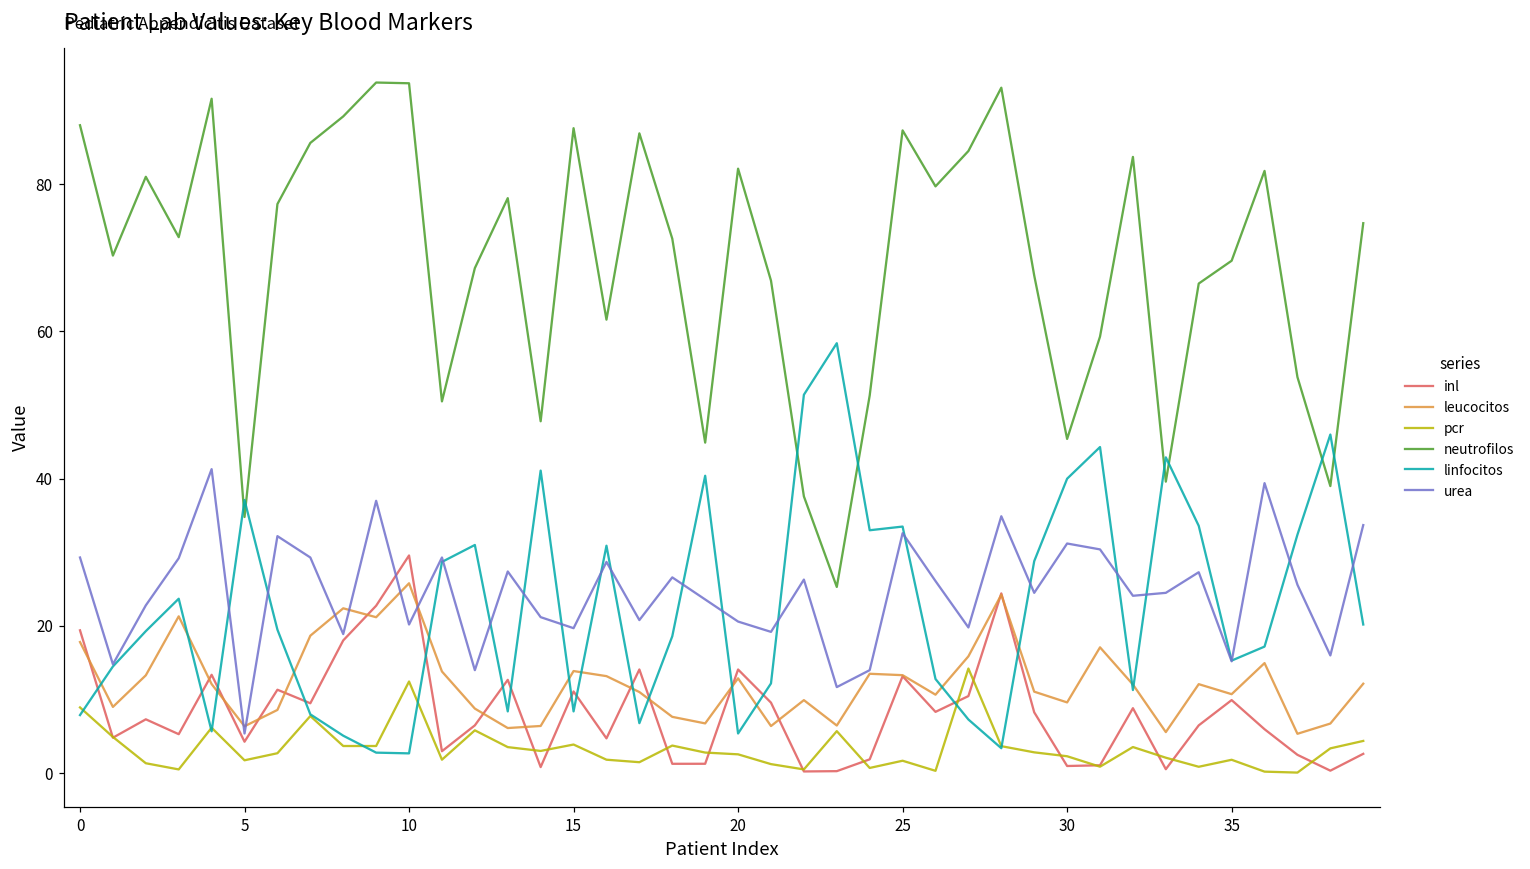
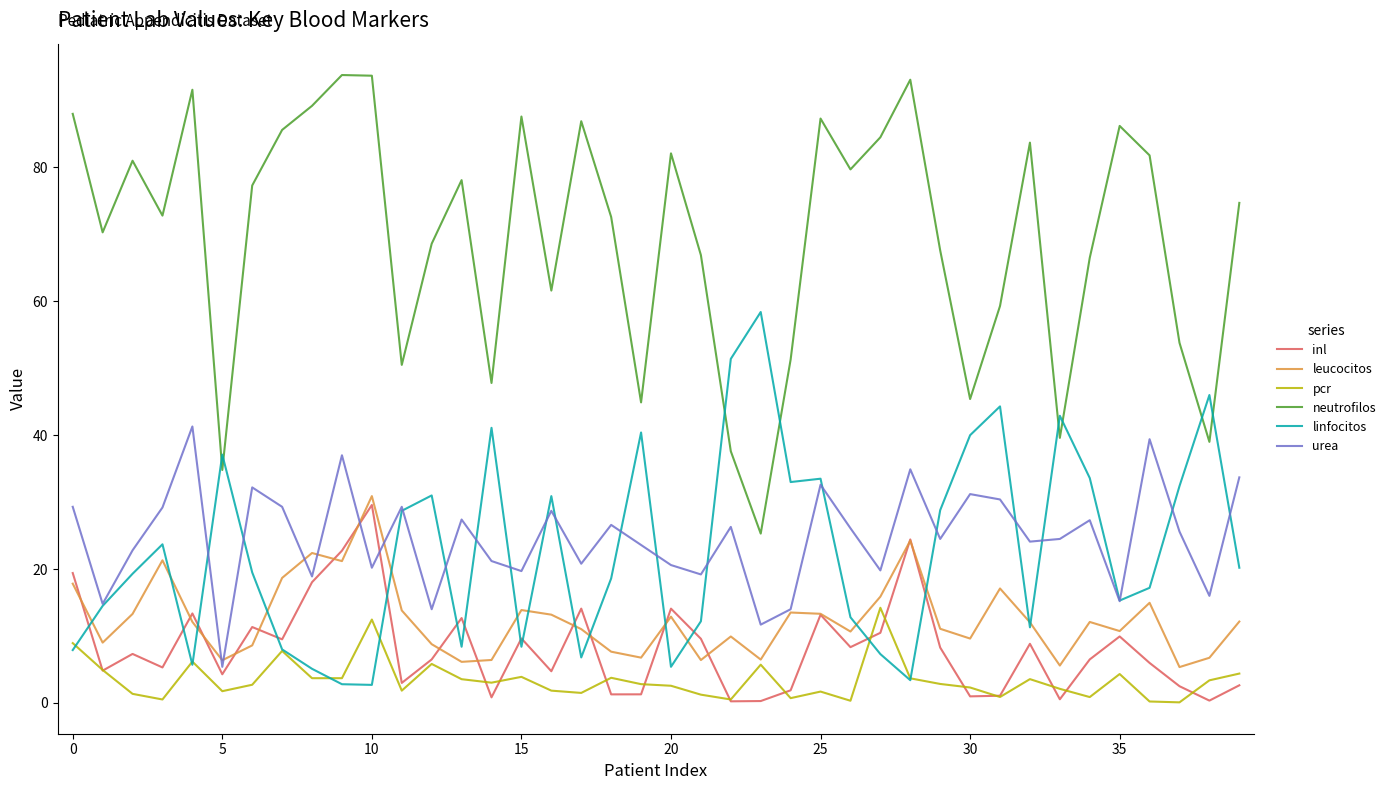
leucocitos, 10: 26 -> 31
inl, 15: 11 -> 10
pcr, 35: 2 -> 4
neutrofilos, 35: 70 -> 86
